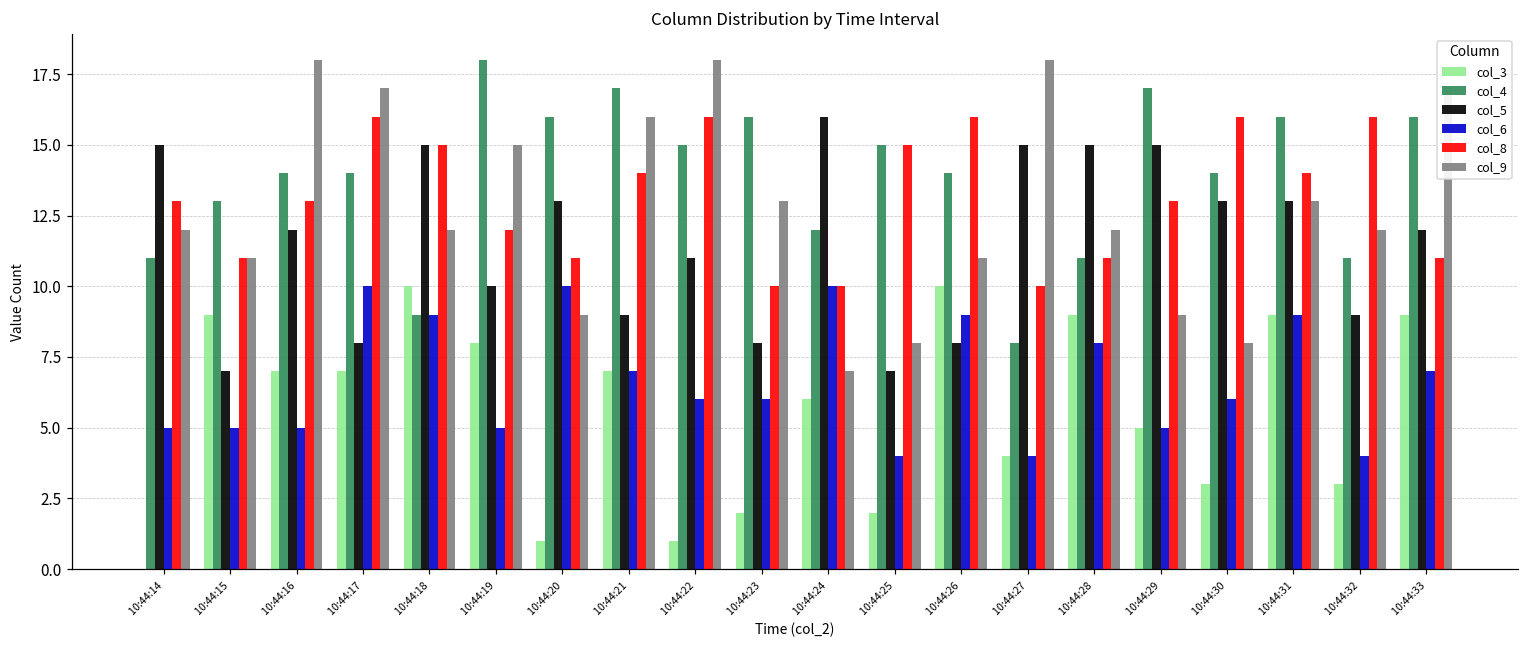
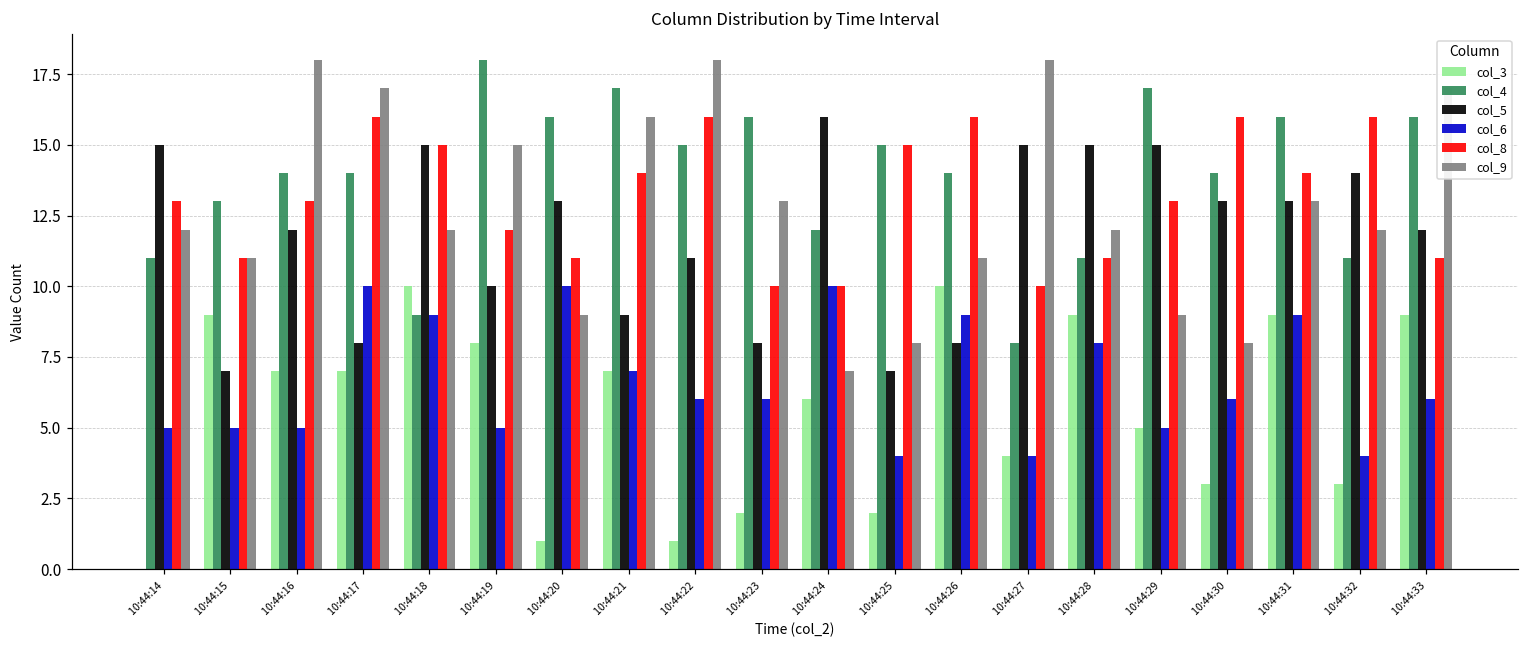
col_5, 10:44:32: 9 -> 14
col_6, 10:44:33: 7 -> 6
